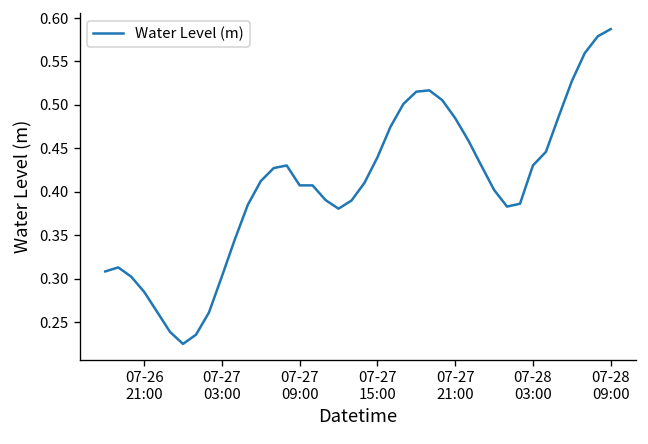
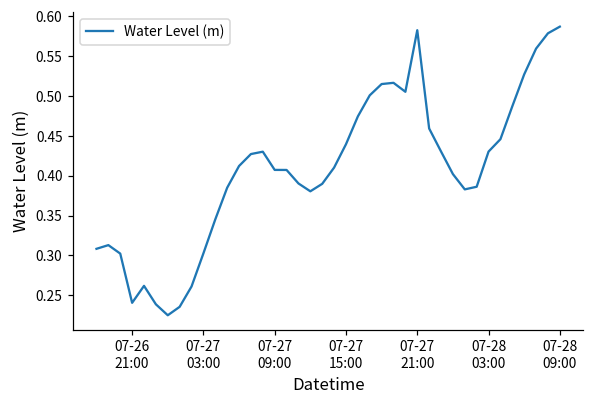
07-26 21:00: 0.28 -> 0.24
07-27 21:00: 0.48 -> 0.58
